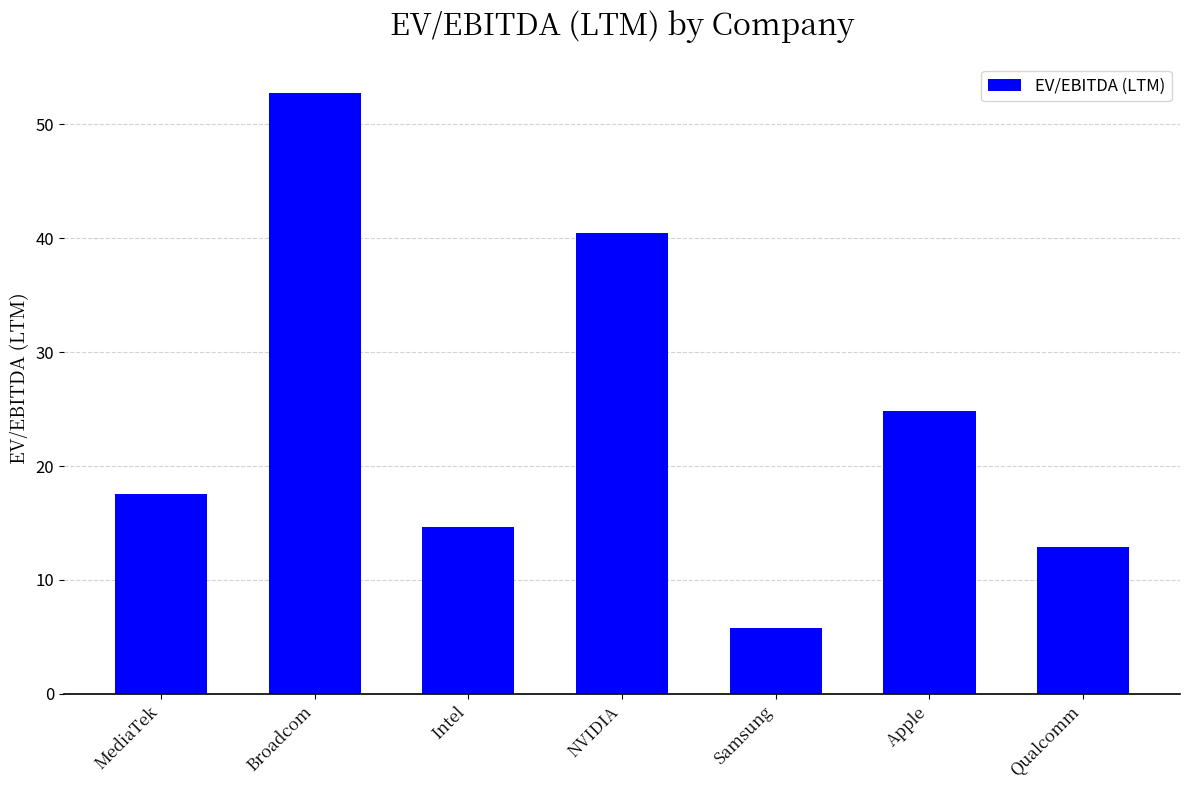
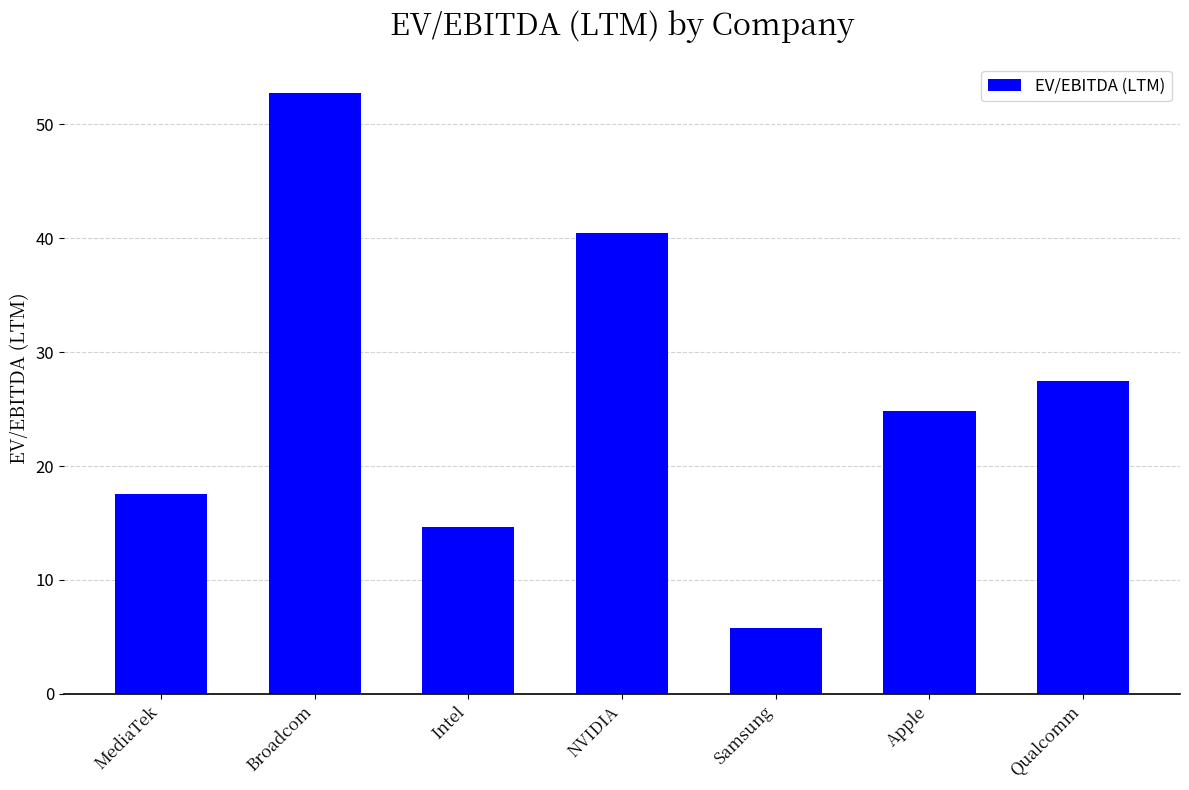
Qualcomm: 12.9 -> 27.5
